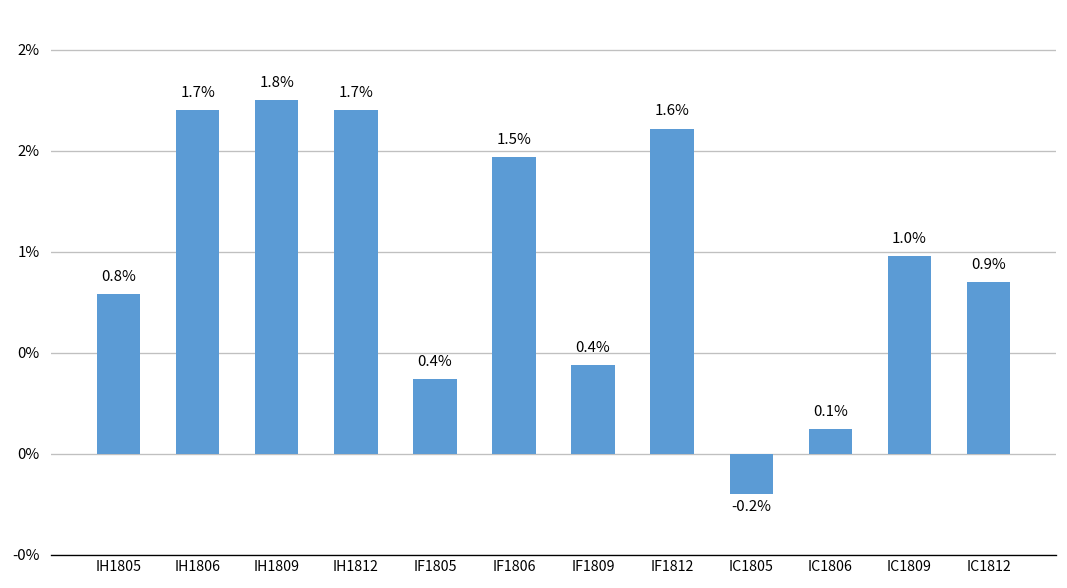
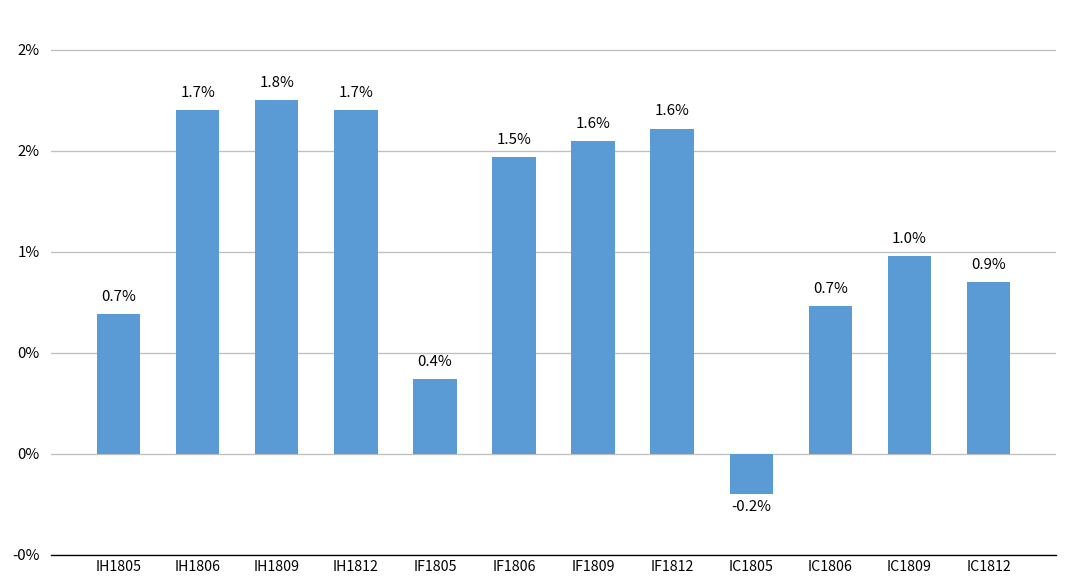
IH1805: 0.8% -> 0.7%
IF1809: 0.4% -> 1.6%
IC1806: 0.1% -> 0.7%
